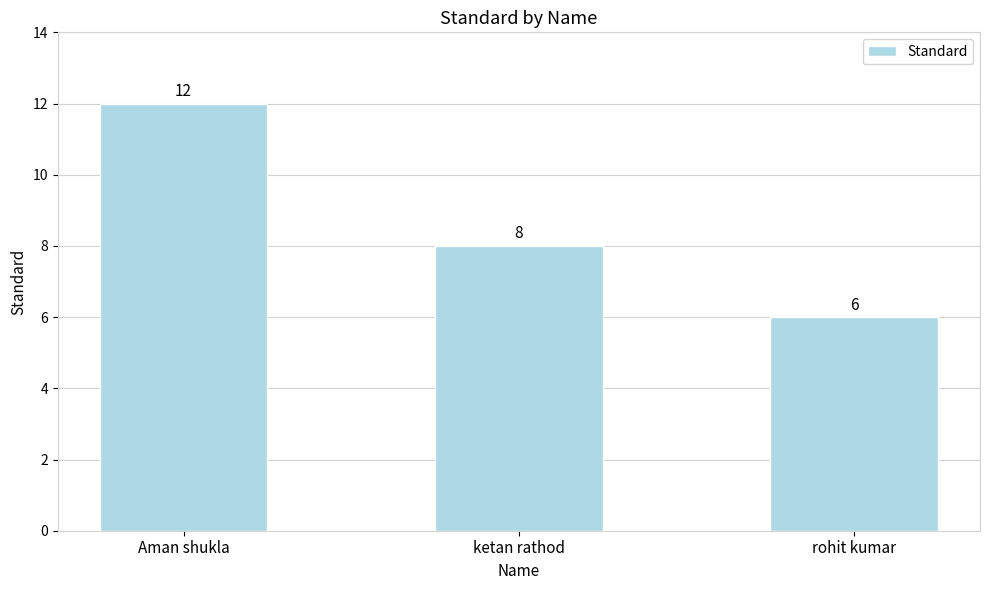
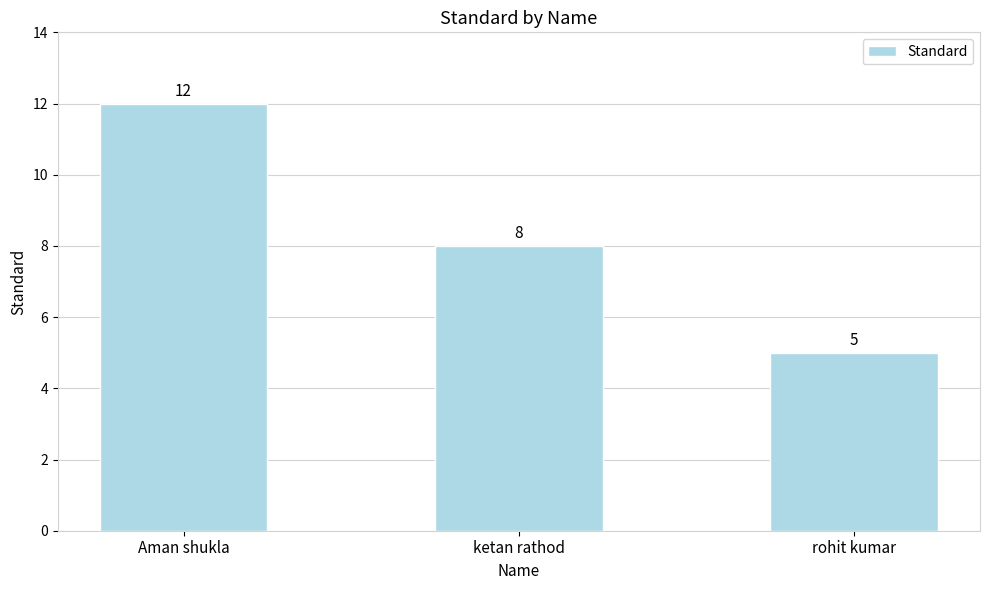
rohit kumar: 6 -> 5
